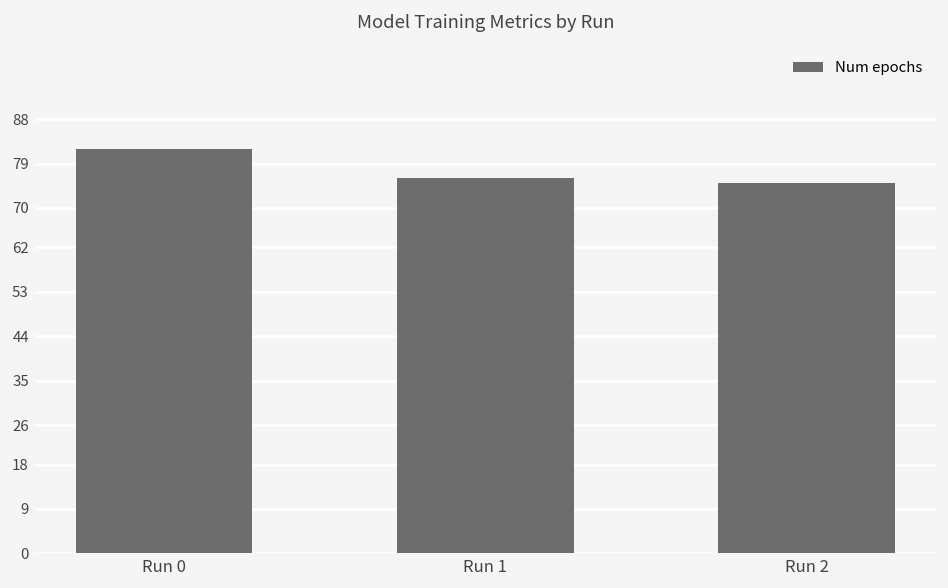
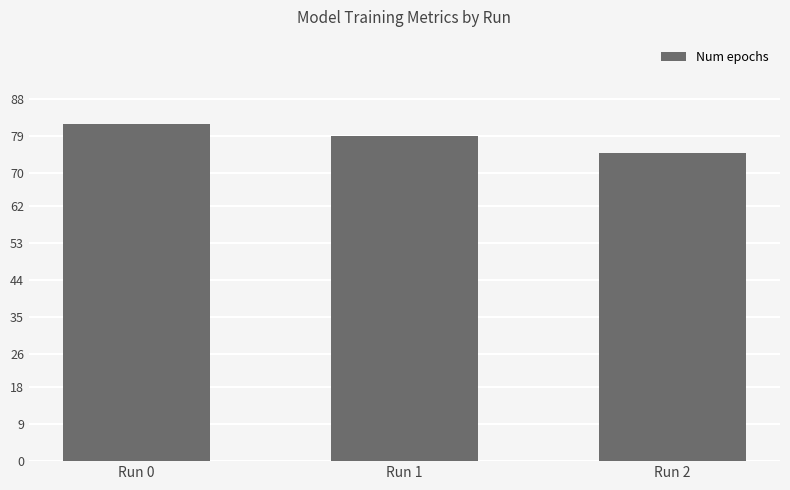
Run 1: 76 -> 79
